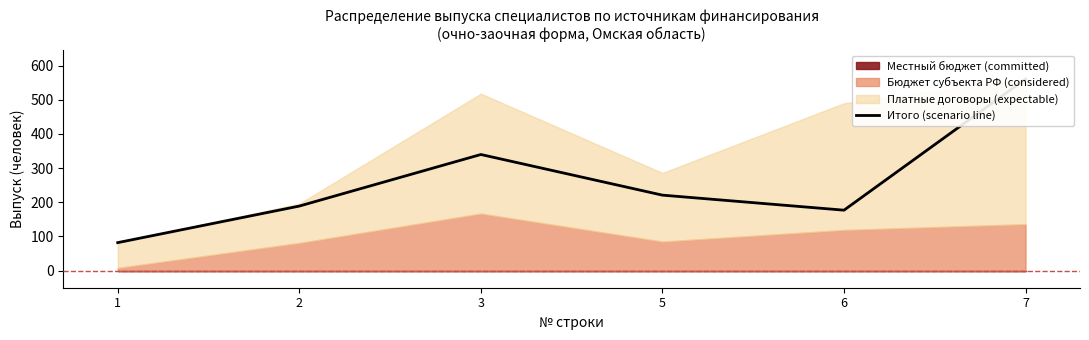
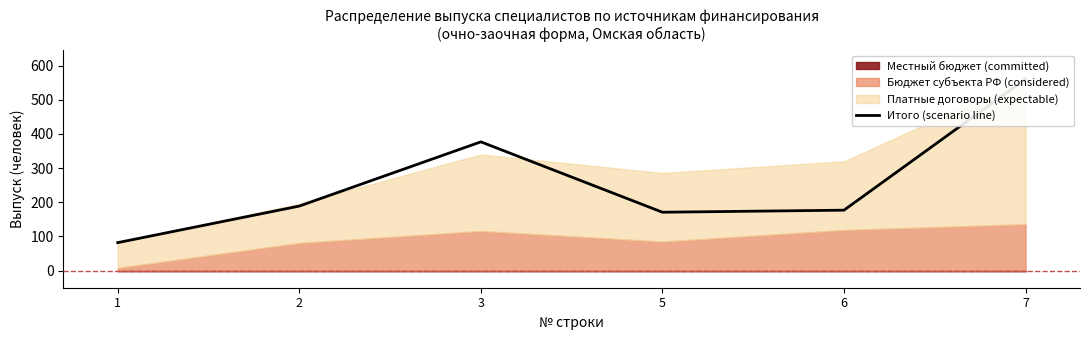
Итого (scenario line), 3: 340 -> 380
Бюджет субъекта РФ (considered), 3: 170 -> 120
Платные договоры (expectable), 3: 350 -> 220
Итого (scenario line), 5: 220 -> 170
Платные договоры (expectable), 6: 370 -> 200
